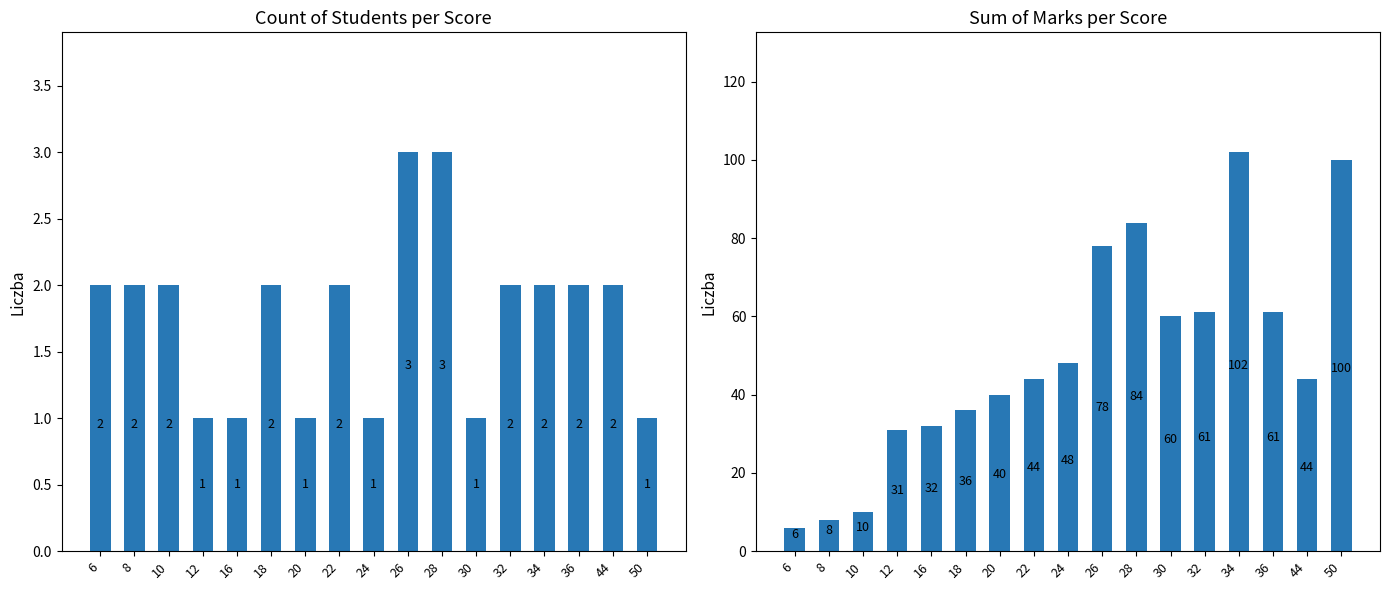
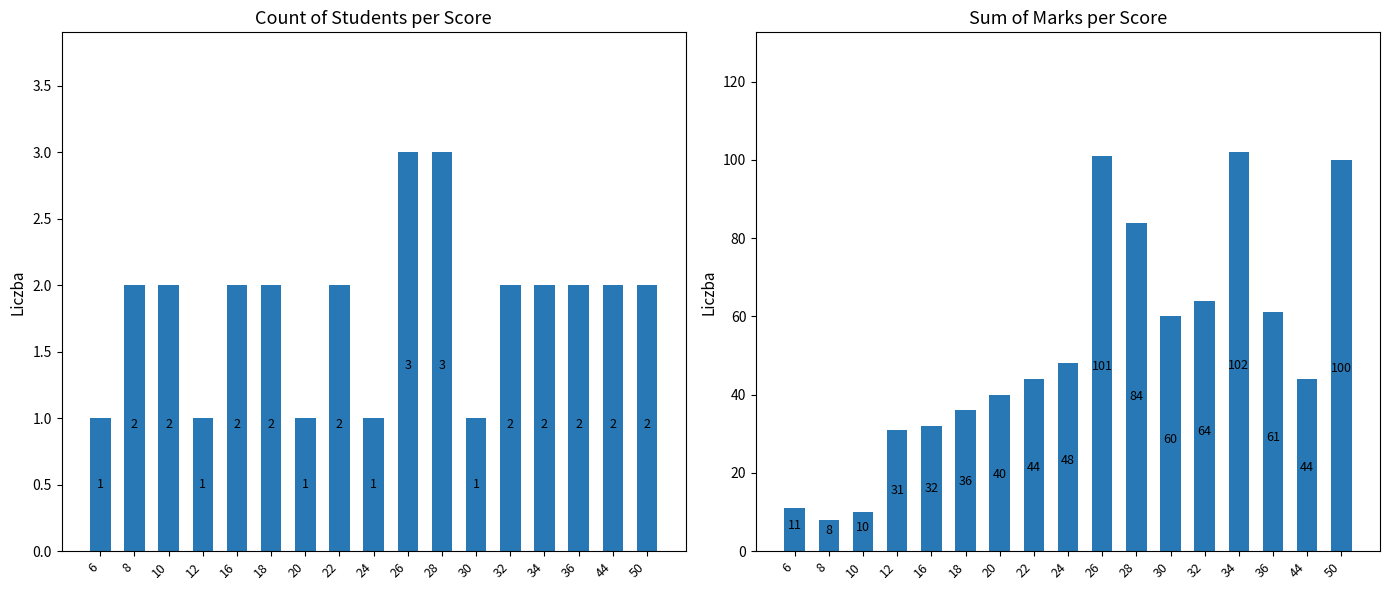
Count of Students per Score, 6: 2 -> 1
Count of Students per Score, 16: 1 -> 2
Count of Students per Score, 50: 1 -> 2
Sum of Marks per Score, 6: 6 -> 11
Sum of Marks per Score, 26: 78 -> 101
Sum of Marks per Score, 32: 61 -> 64
